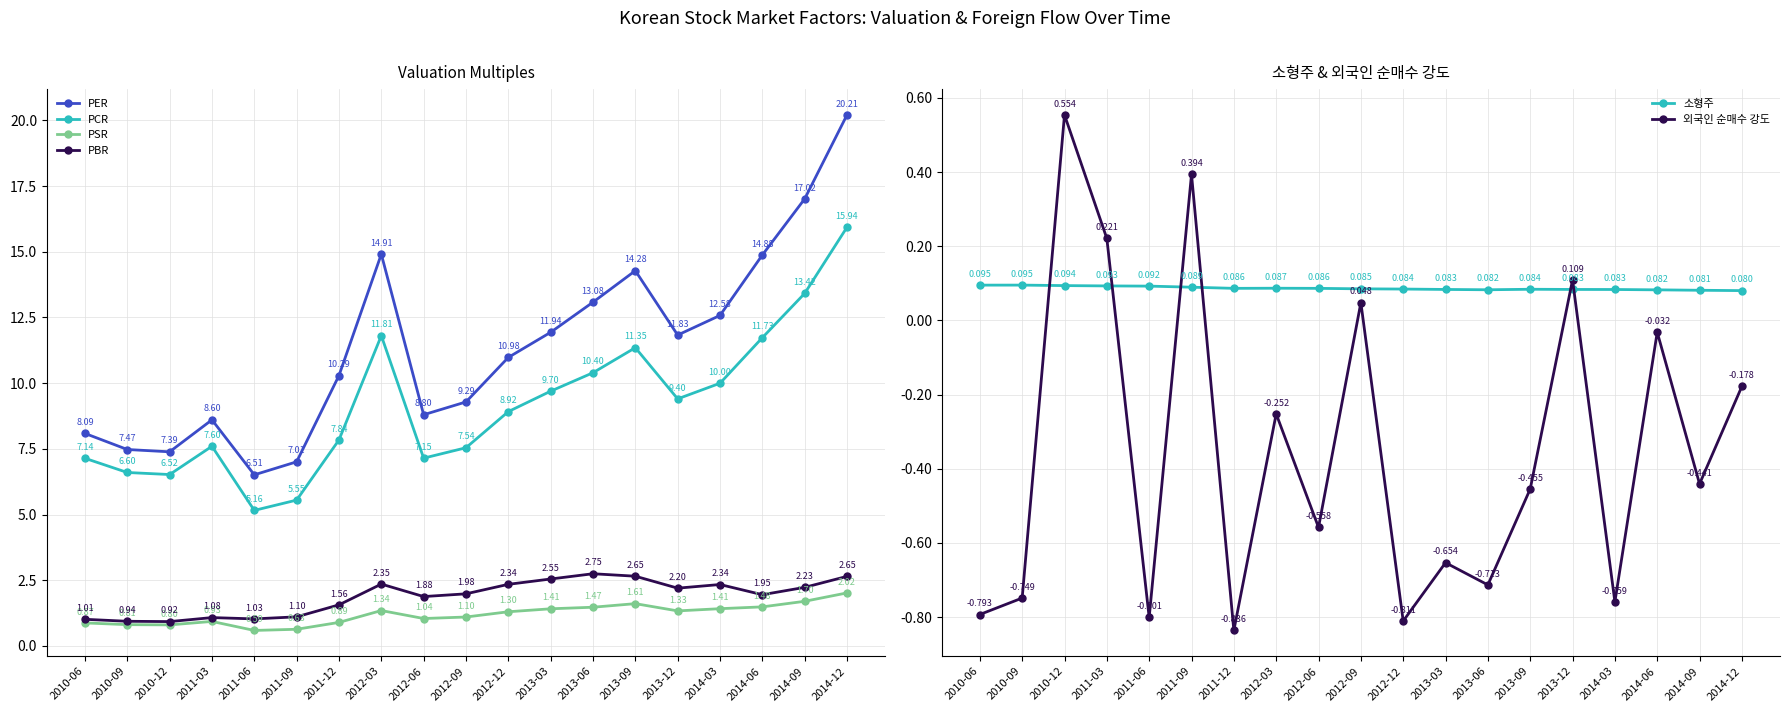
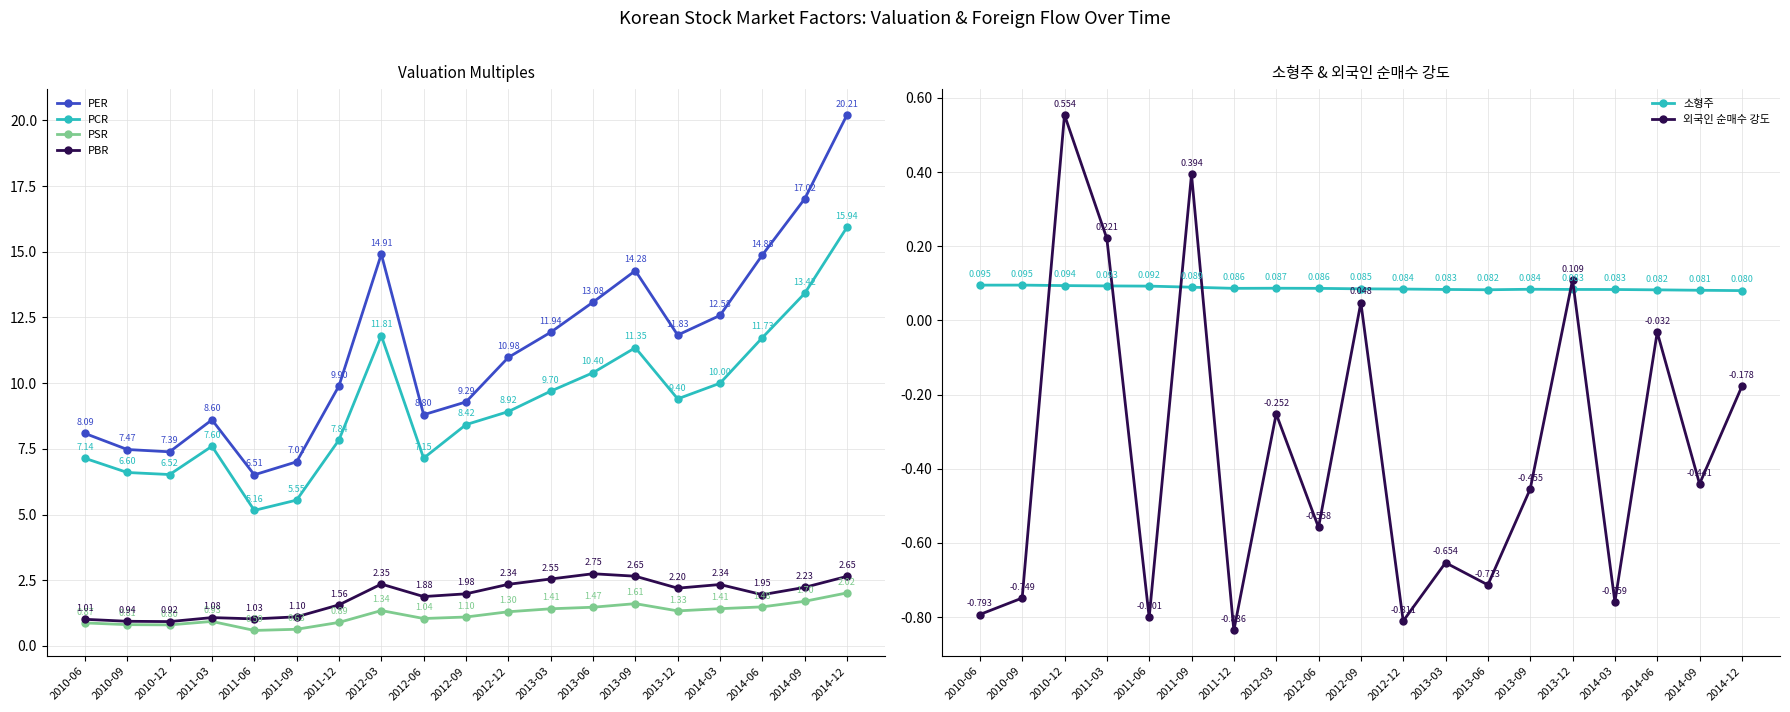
Valuation Multiples, PER, 2011-12: 10.29 -> 9.90
Valuation Multiples, PCR, 2012-09: 7.54 -> 8.42
